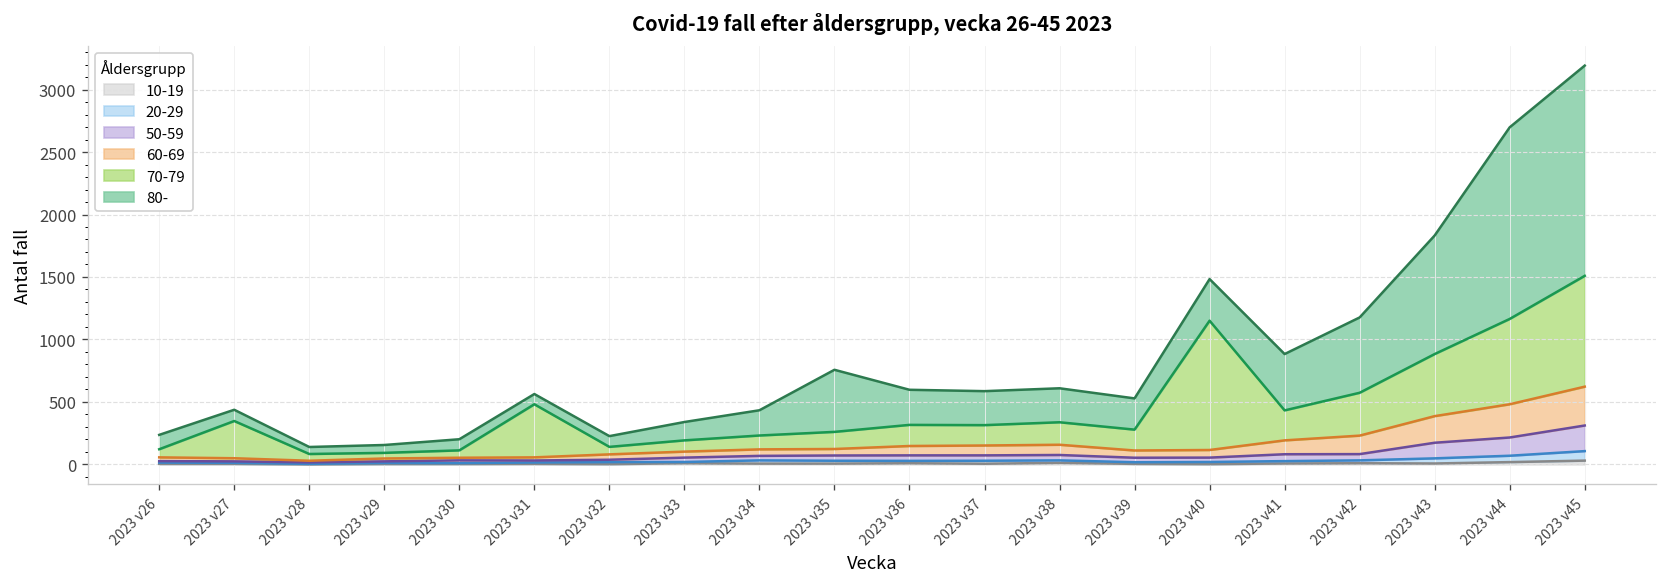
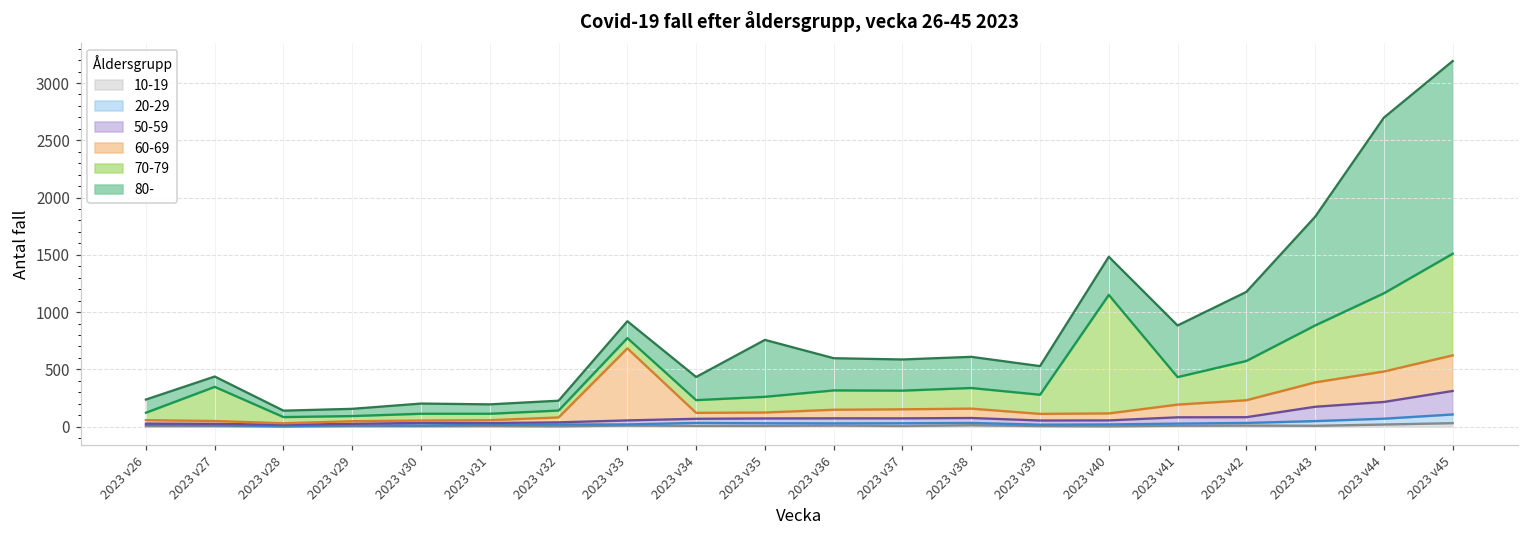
70-79, 2023 v31: 430 -> 60
60-69, 2023 v33: 50 -> 630
